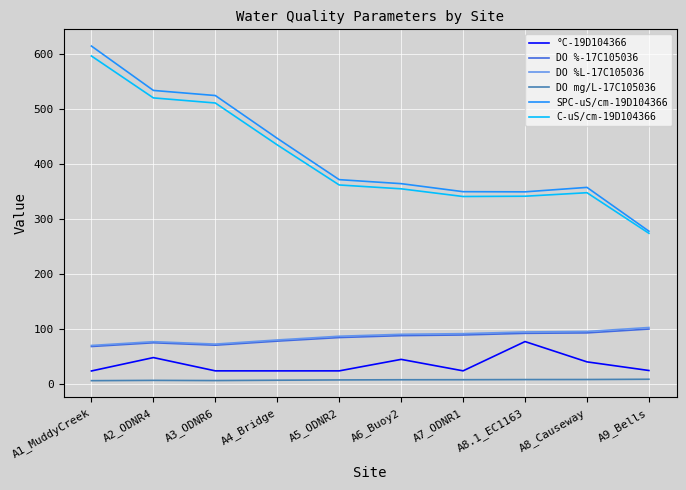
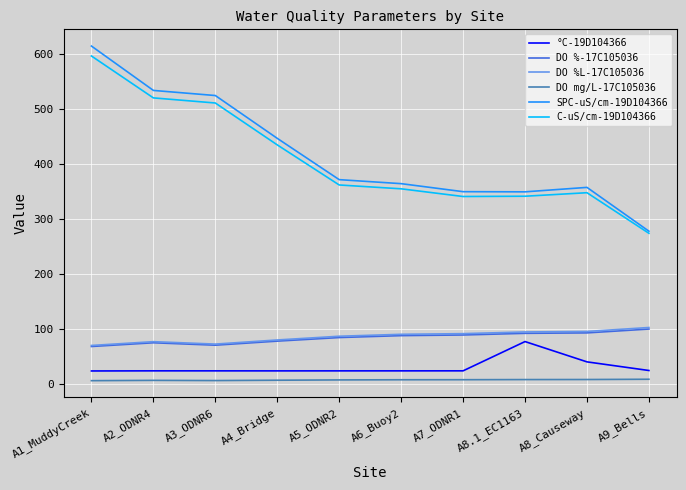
°C-19D104366, A2_ODNR4: 50 -> 20
°C-19D104366, A6_Buoy2: 40 -> 20
